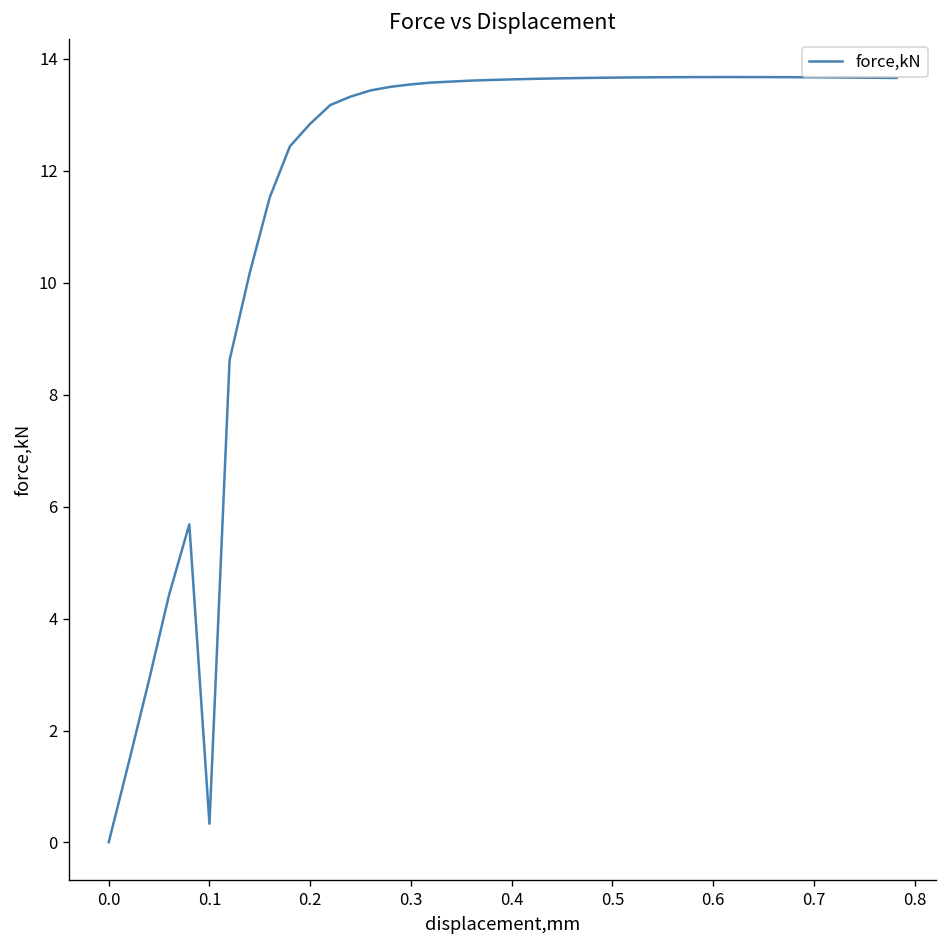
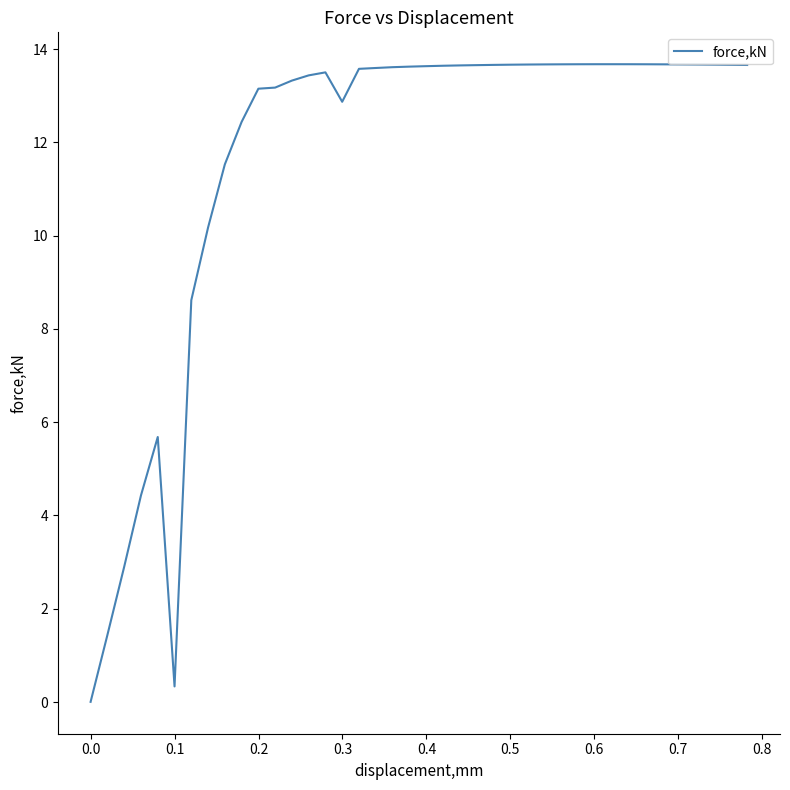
0.2: 12.8 -> 13.2
0.3: 13.5 -> 12.9
